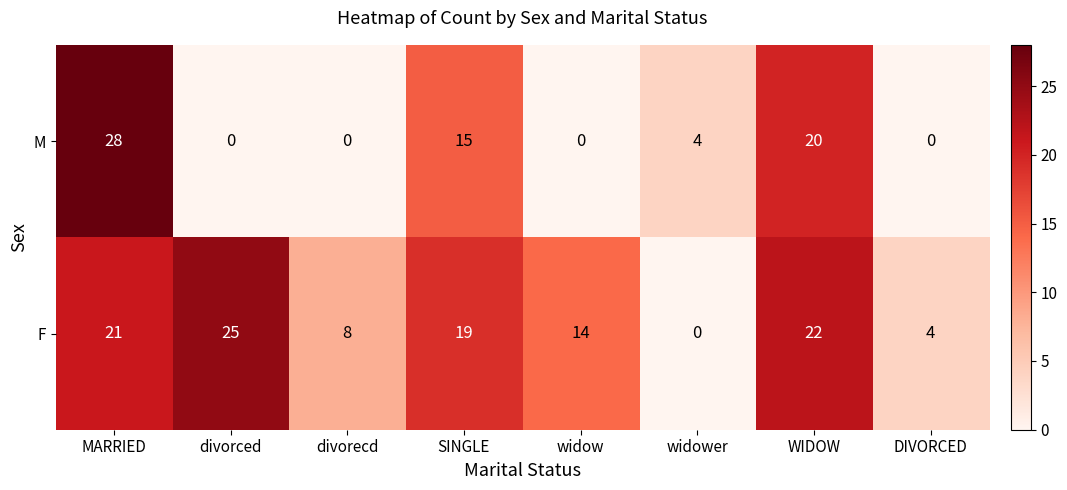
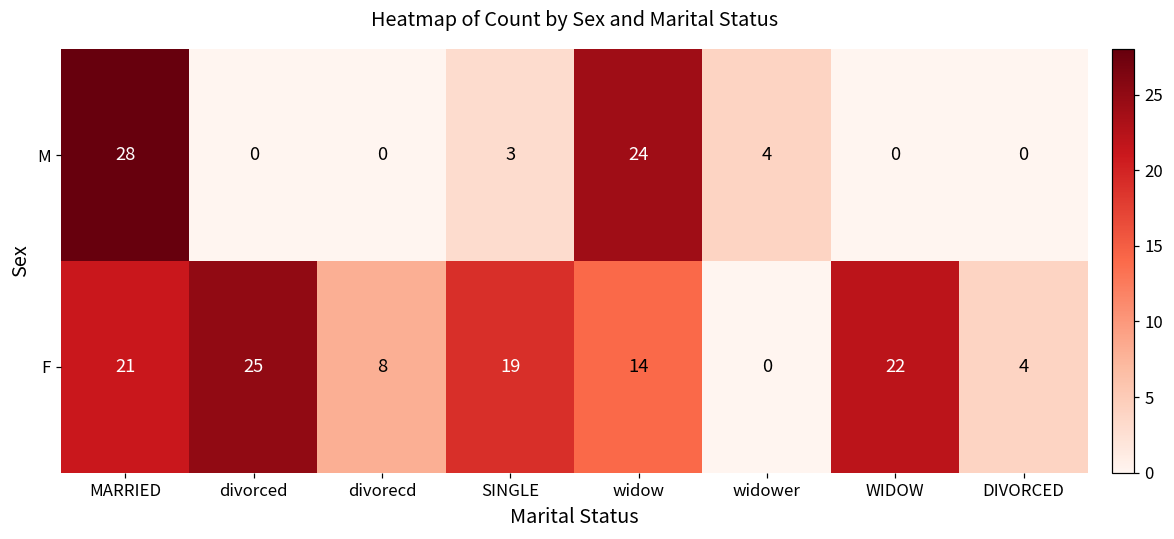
M, SINGLE: 15 -> 3
M, widow: 0 -> 24
M, WIDOW: 20 -> 0
